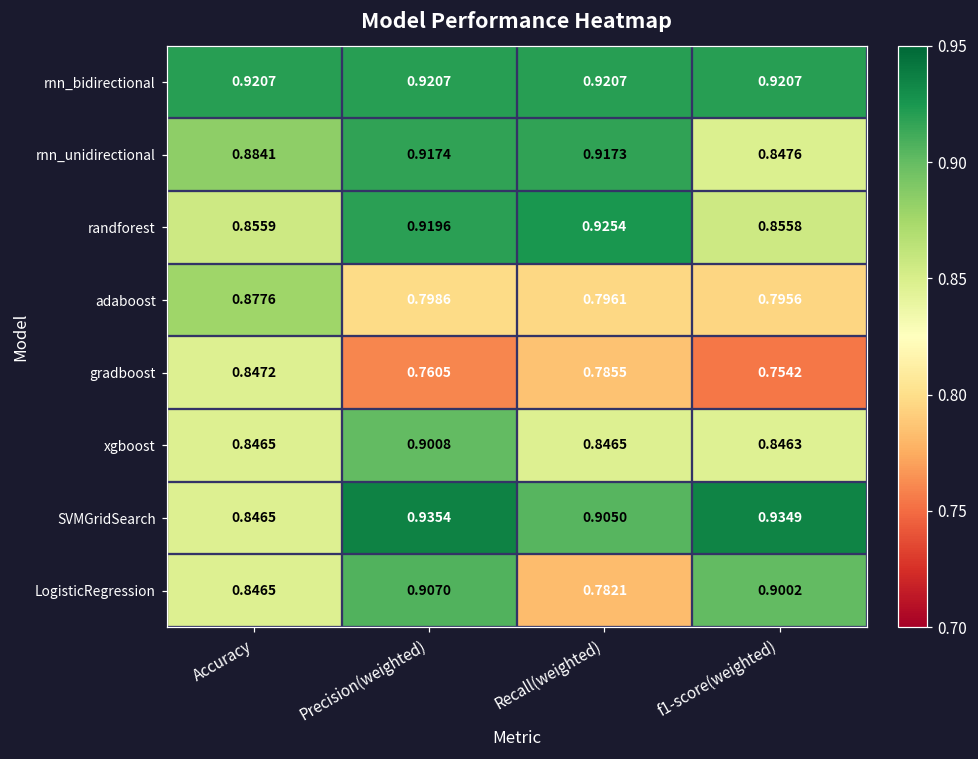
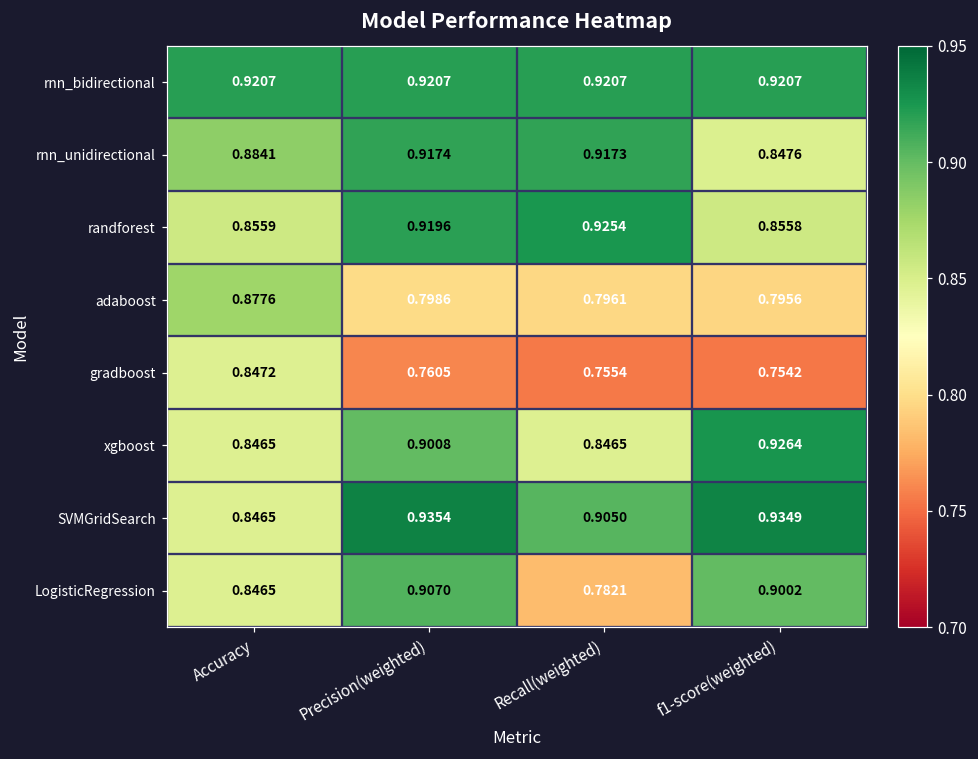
gradboost, Recall(weighted): 0.7855 -> 0.7554
xgboost, f1-score(weighted): 0.8463 -> 0.9264
